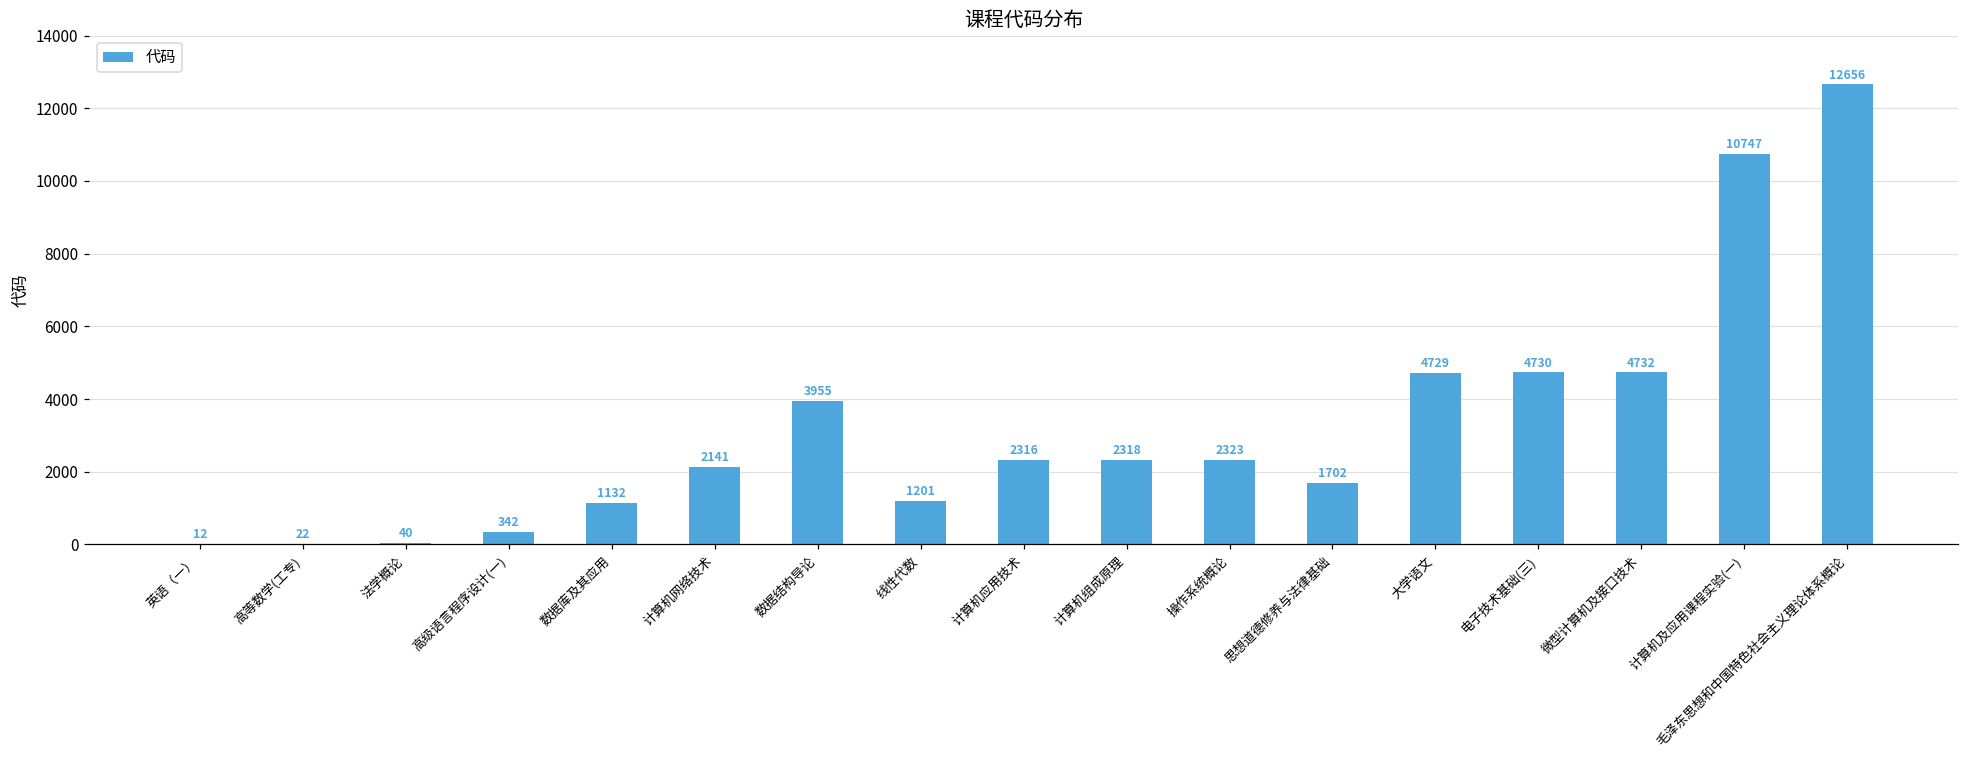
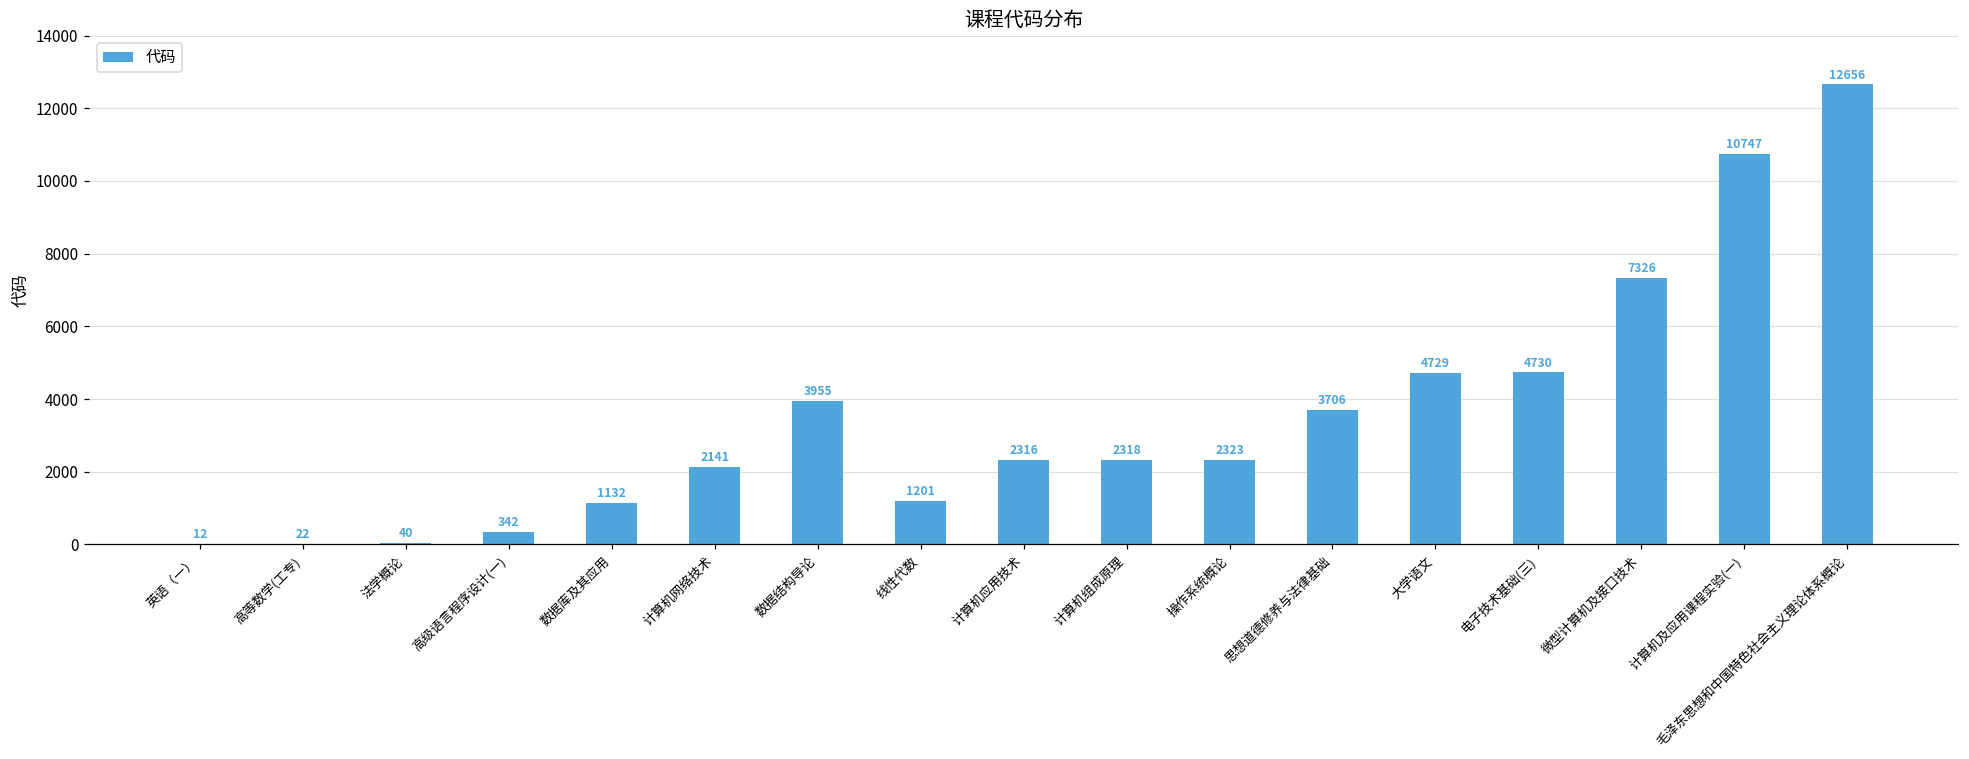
思想道德修养与法律基础: 1702 -> 3706
微型计算机及接口技术: 4732 -> 7326
